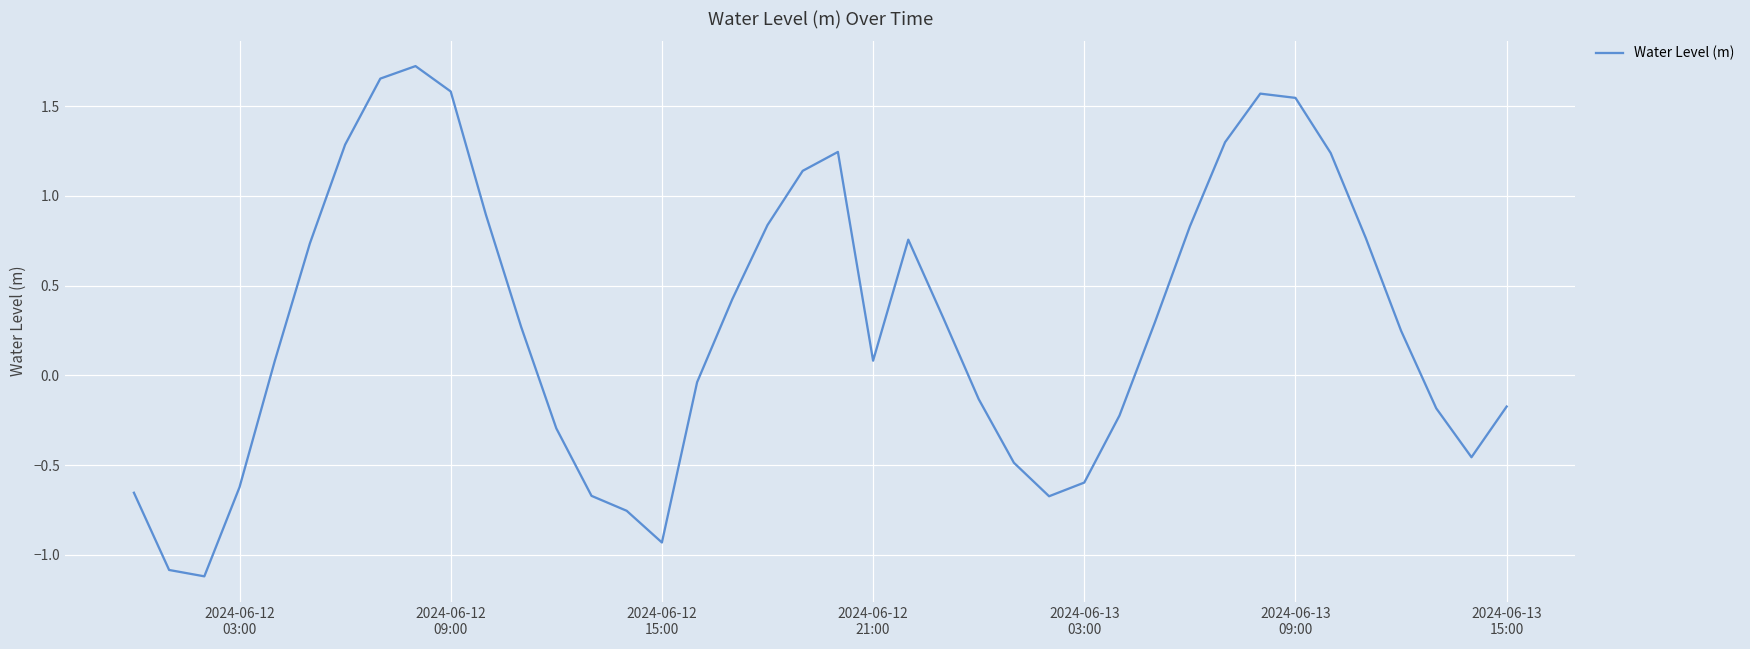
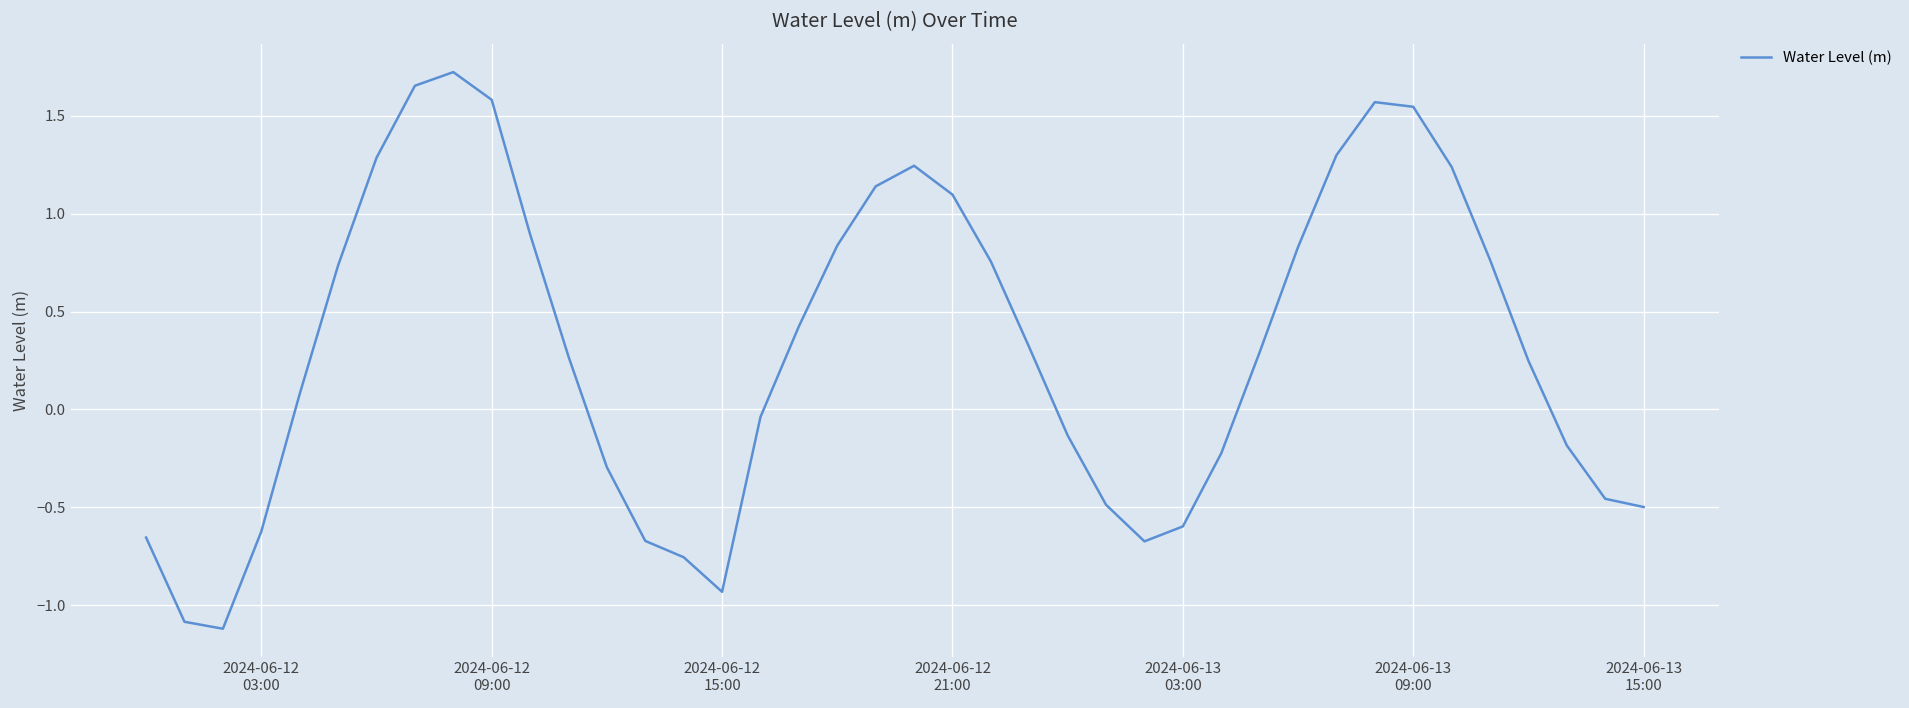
2024-06-12 21:00: 0.08 -> 1.10
2024-06-13 15:00: -0.17 -> -0.50
